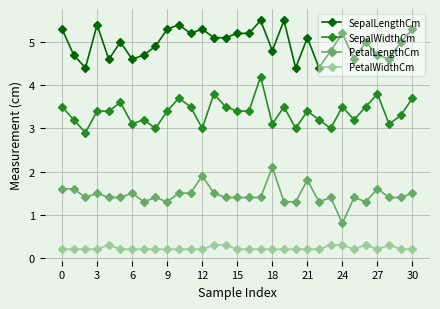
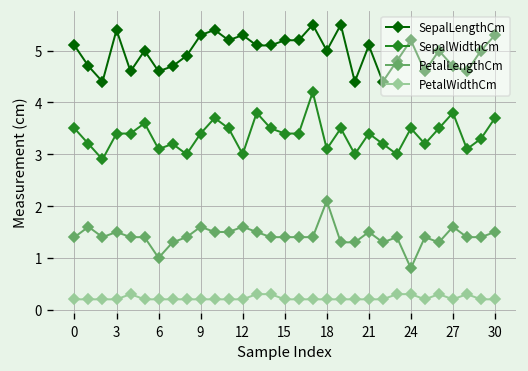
SepalLengthCm, 0: 5.3 -> 5.1
PetalLengthCm, 0: 1.6 -> 1.4
PetalLengthCm, 6: 1.5 -> 1.0
PetalLengthCm, 9: 1.3 -> 1.6
PetalLengthCm, 12: 1.9 -> 1.6
SepalLengthCm, 18: 4.8 -> 5.0
PetalLengthCm, 21: 1.8 -> 1.5
